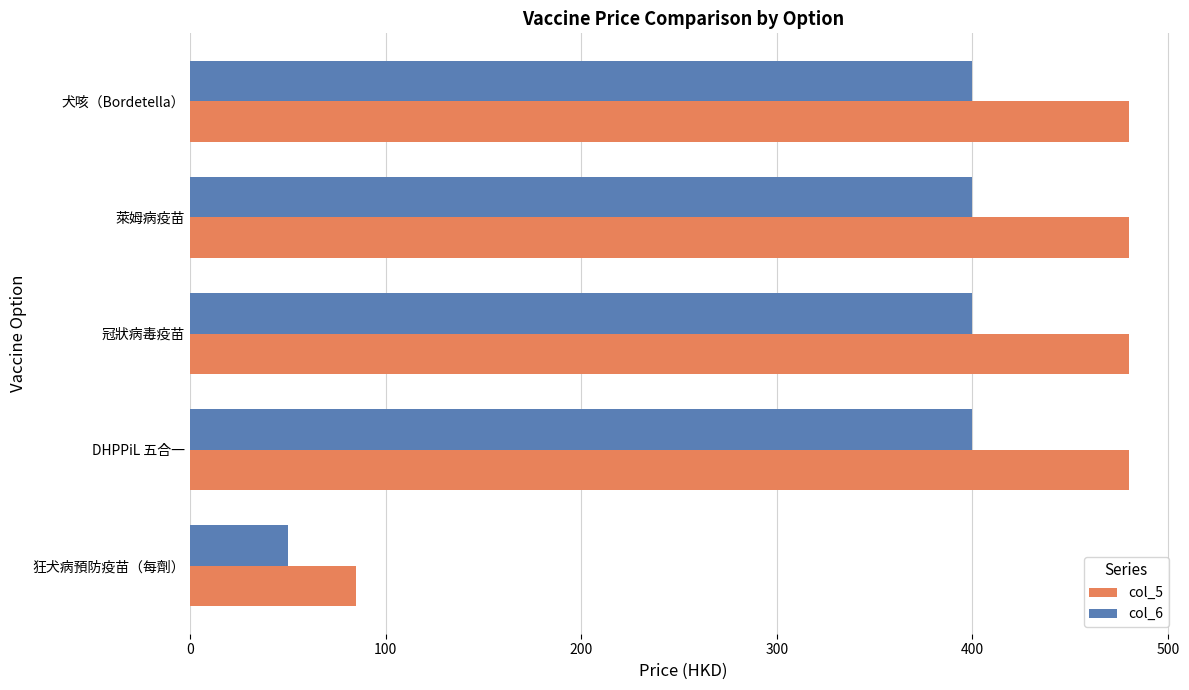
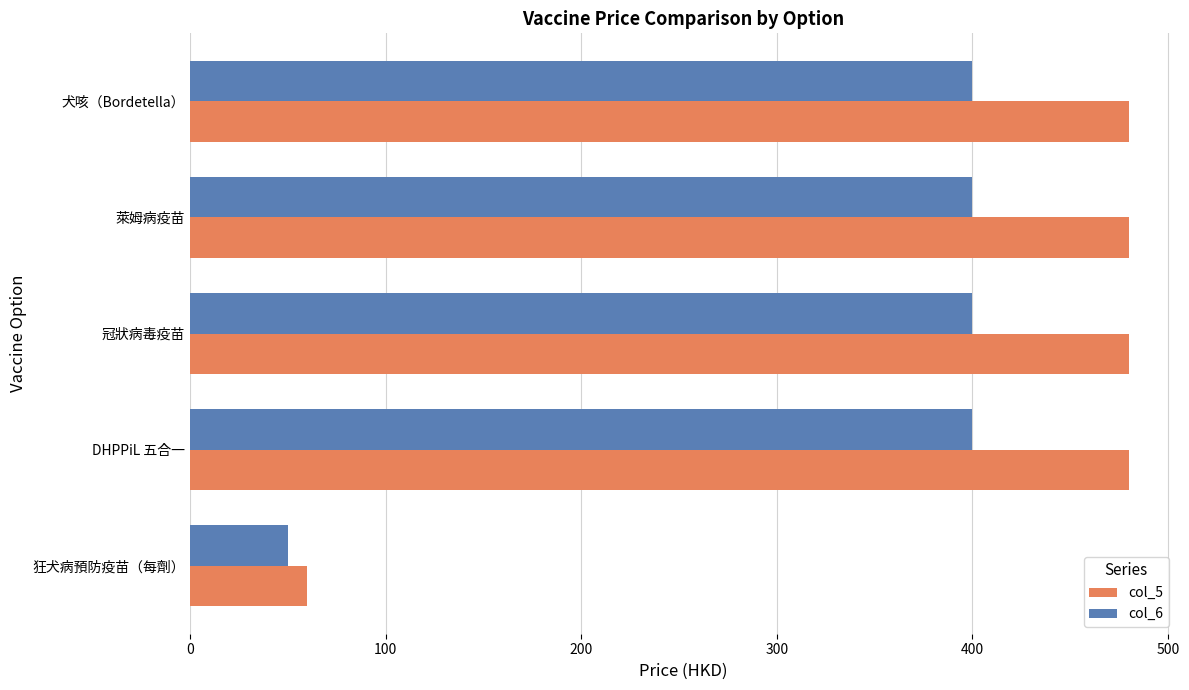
col_5, 狂犬病預防疫苗（每劑）: 85 -> 60
